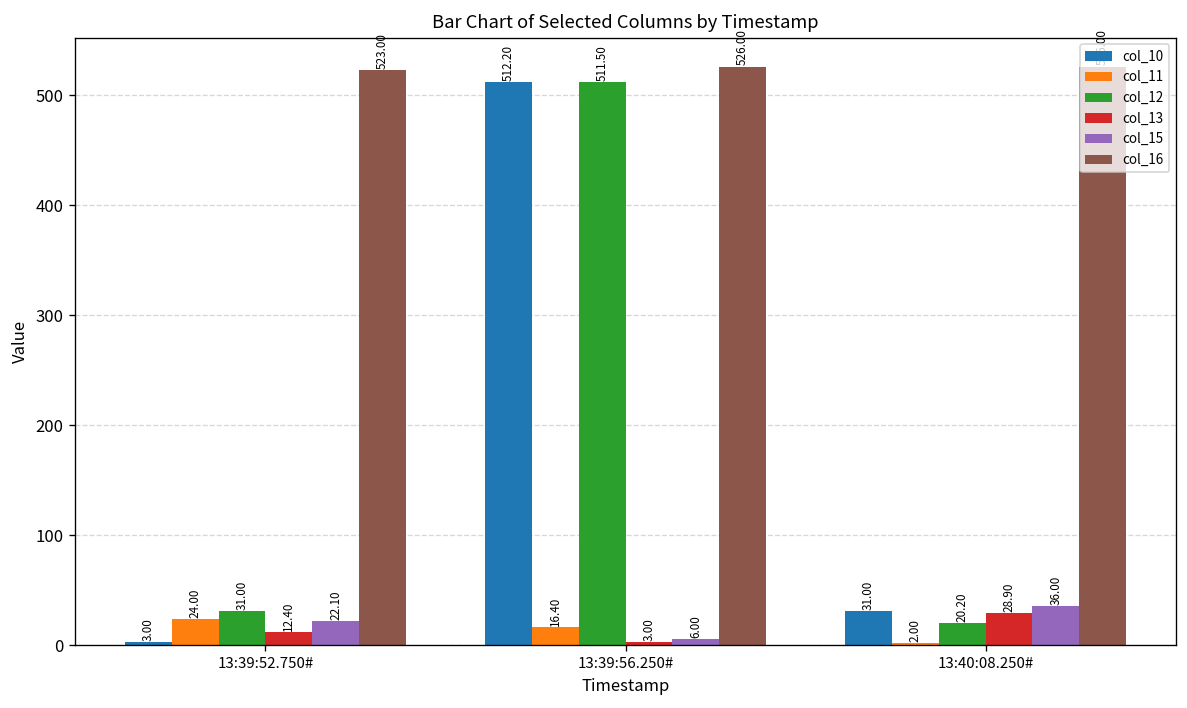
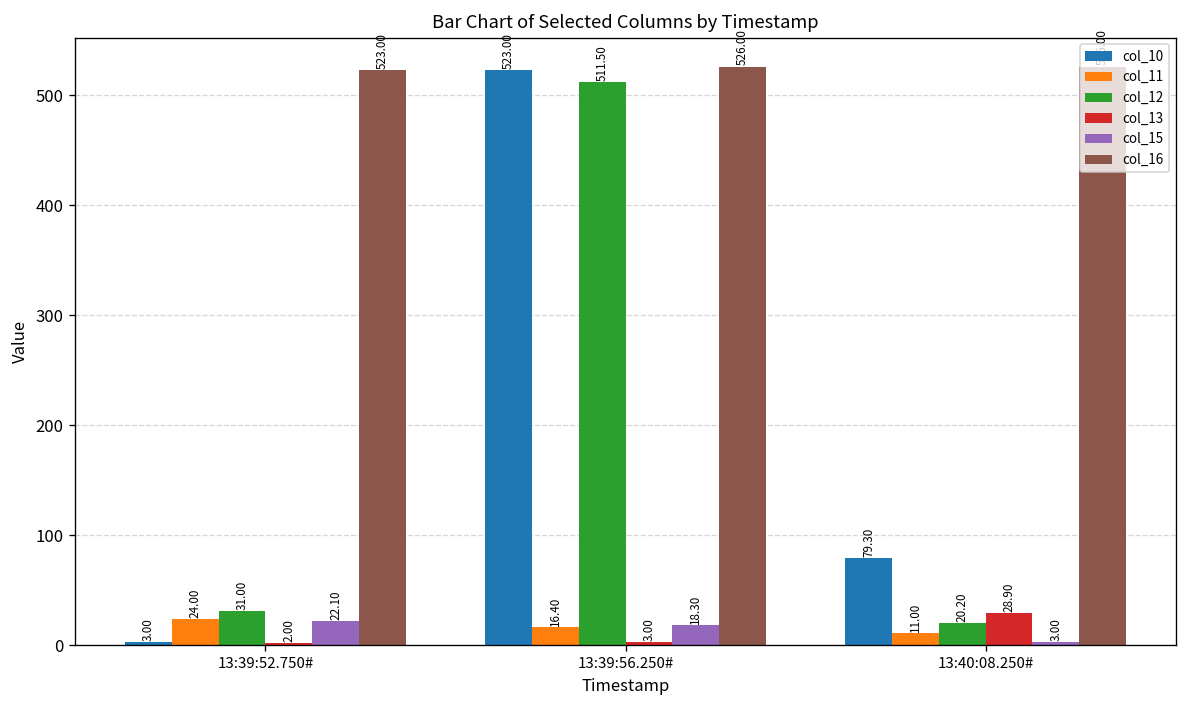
col_13, 13:39:52.750#: 12.40 -> 2.00
col_10, 13:39:56.250#: 512.20 -> 523.00
col_15, 13:39:56.250#: 6.00 -> 18.30
col_10, 13:40:08.250#: 31.00 -> 79.30
col_11, 13:40:08.250#: 2.00 -> 11.00
col_15, 13:40:08.250#: 36.00 -> 3.00
